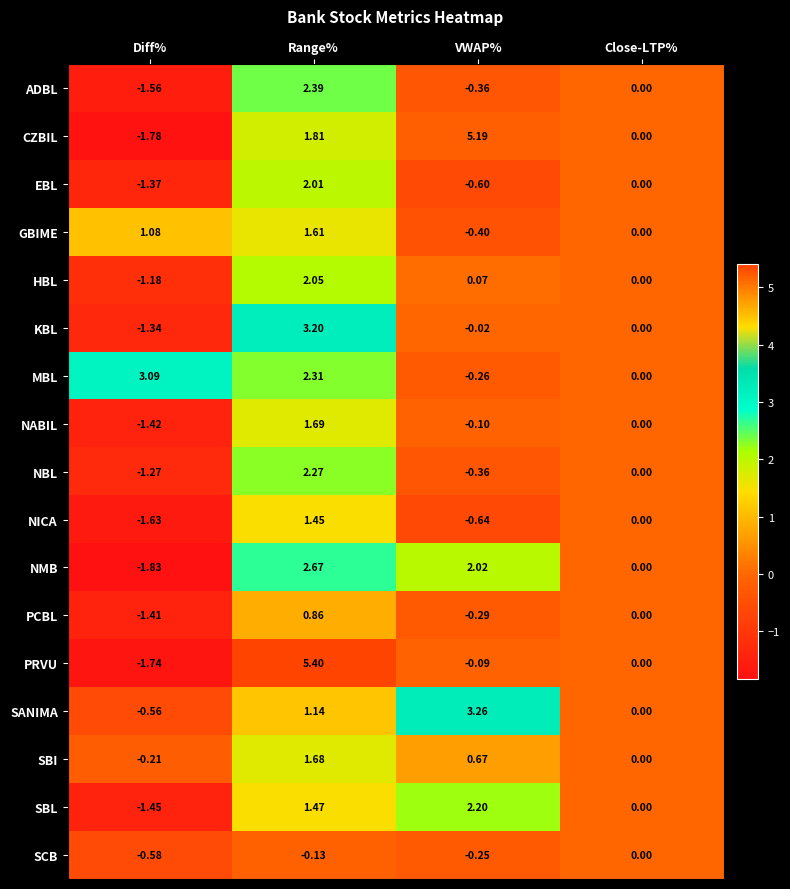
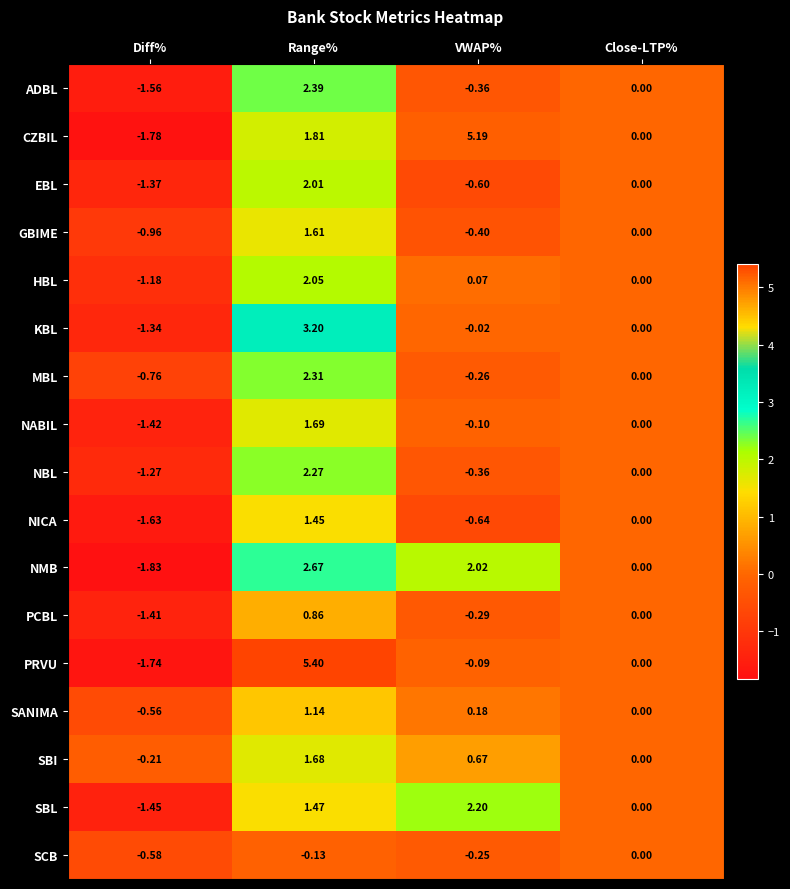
GBIME, Diff%: 1.08 -> -0.96
MBL, Diff%: 3.09 -> -0.76
SANIMA, VWAP%: 3.26 -> 0.18
